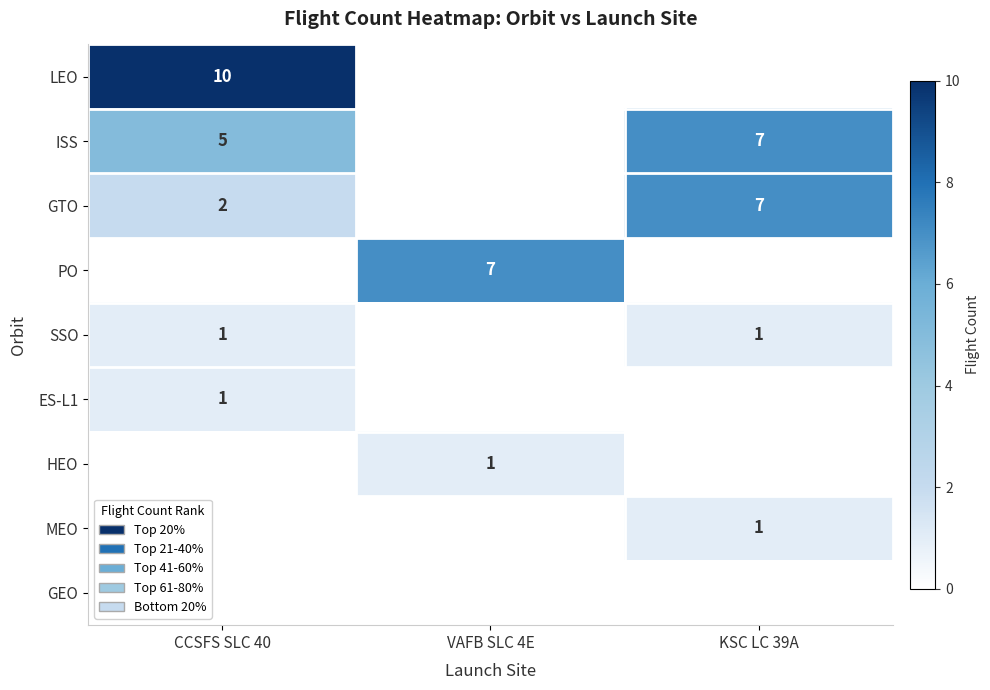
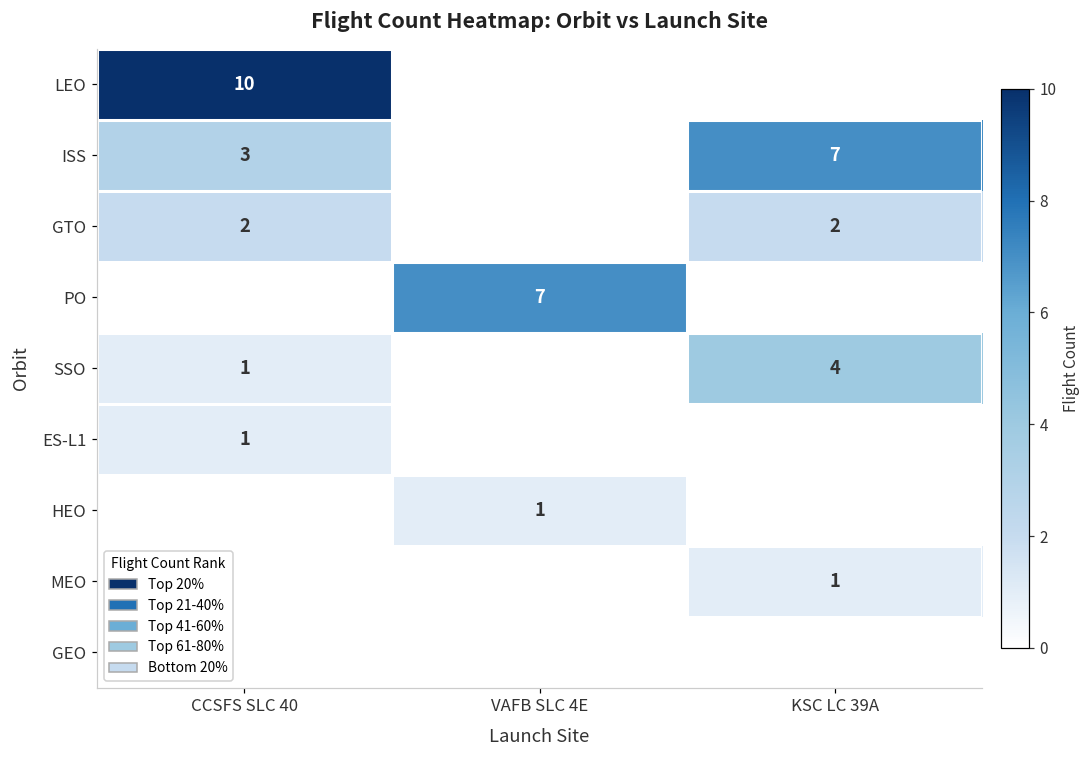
ISS, CCSFS SLC 40: 5 -> 3
GTO, KSC LC 39A: 7 -> 2
SSO, KSC LC 39A: 1 -> 4
